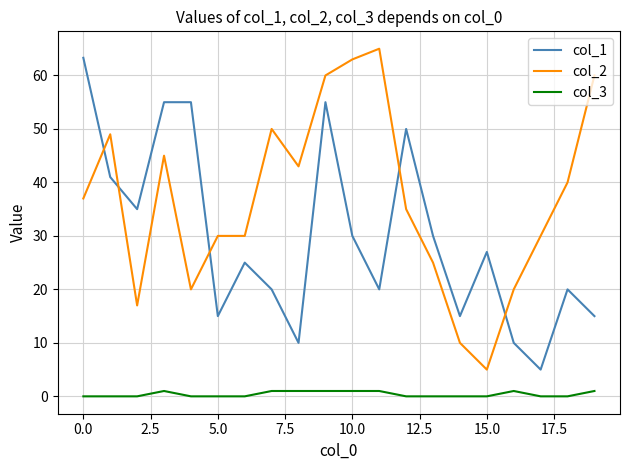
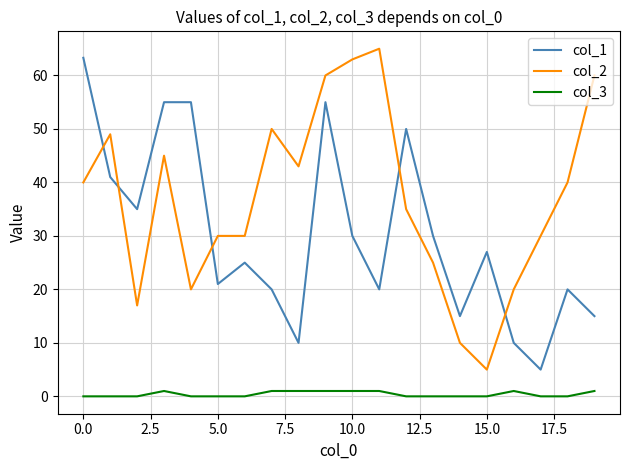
col_2, 0.0: 37 -> 40
col_1, 5.0: 15 -> 21
